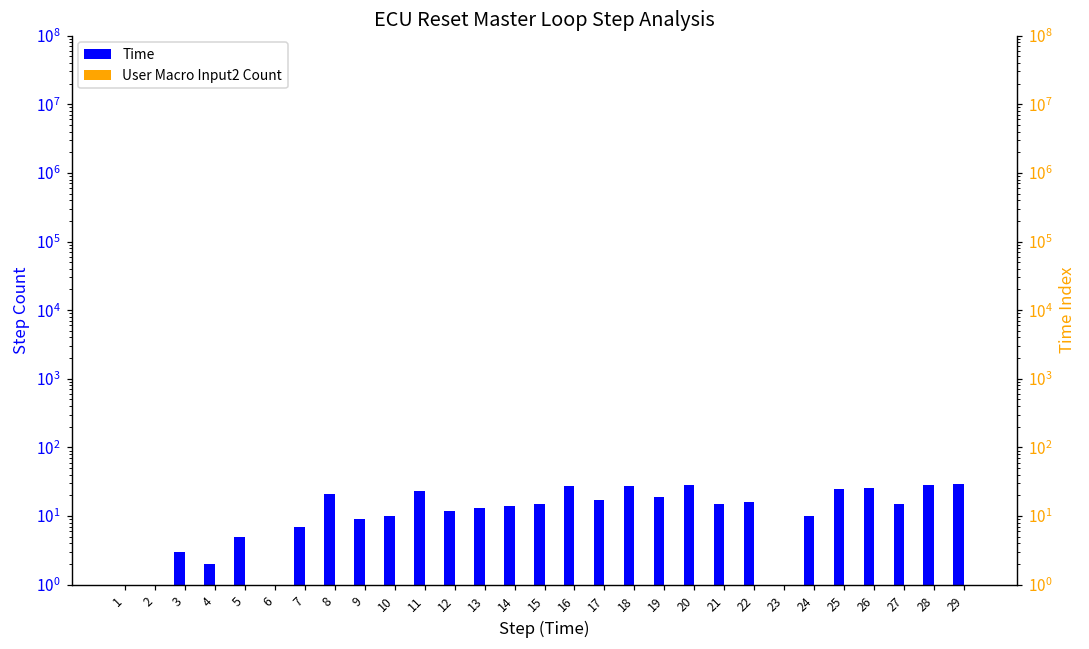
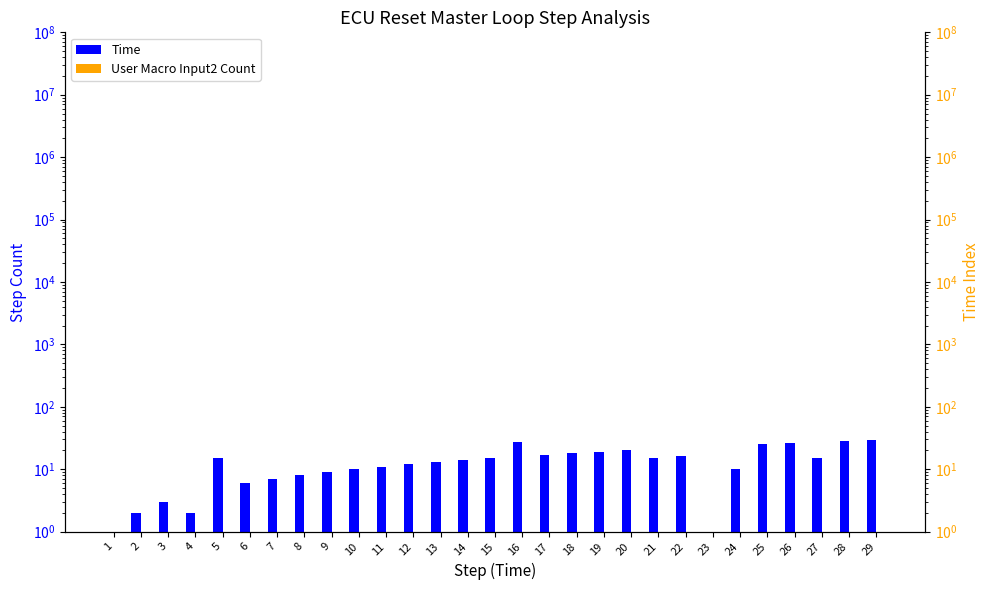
Time, 2: 1 -> 2
Time, 5: 5 -> 15
Time, 6: 1 -> 6
Time, 8: 21 -> 8
Time, 11: 23 -> 11
Time, 18: 27 -> 18
Time, 20: 30 -> 20
